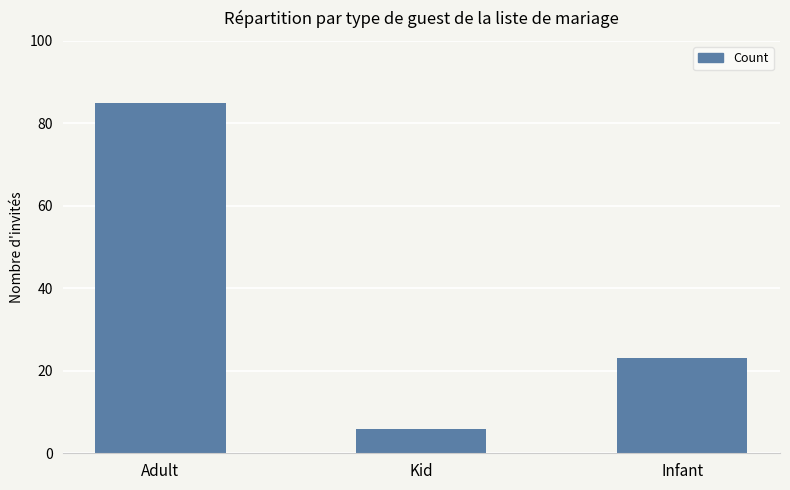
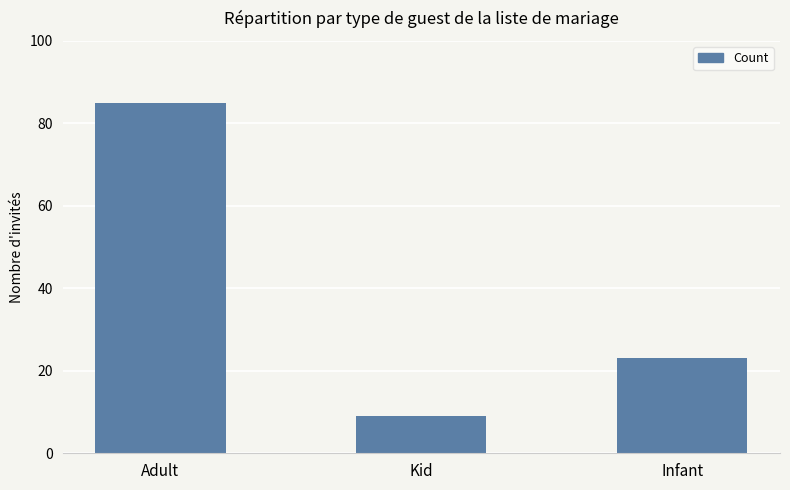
Kid: 6 -> 9
